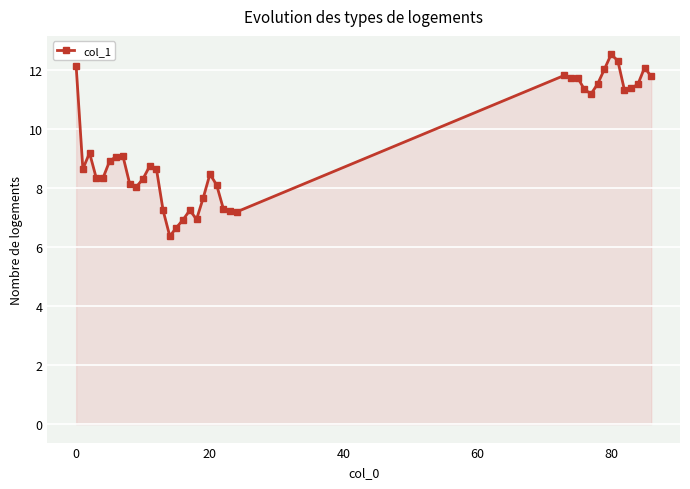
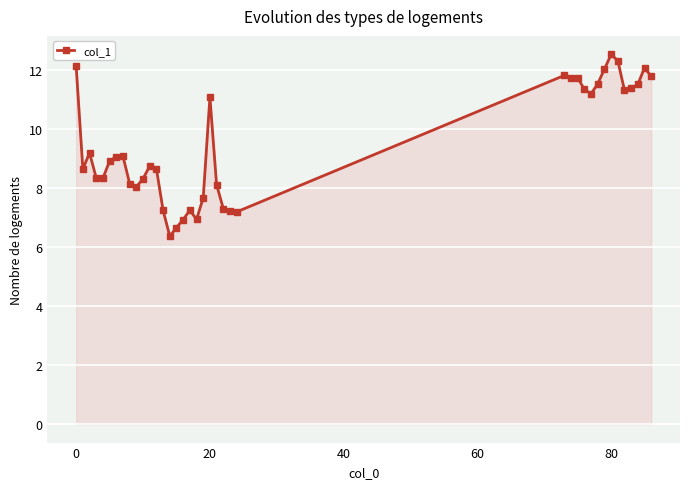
20: 8.5 -> 11.1
